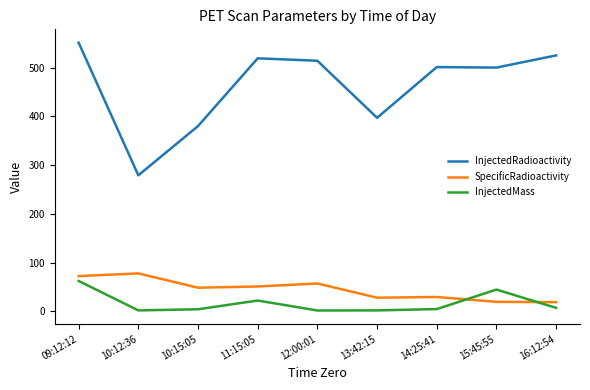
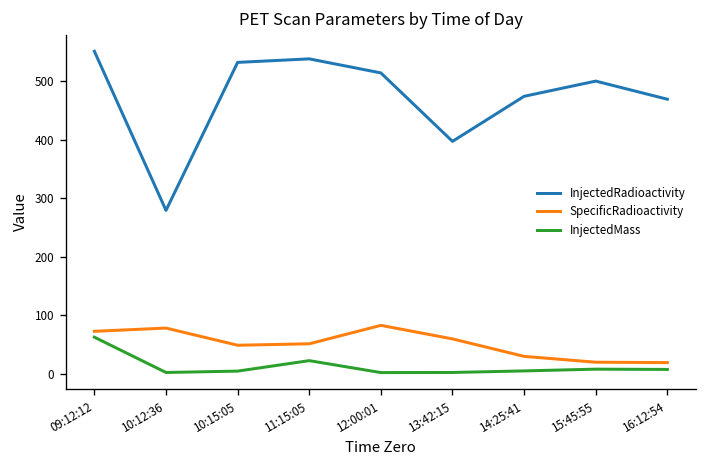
InjectedRadioactivity, 10:15:05: 380 -> 530
InjectedRadioactivity, 11:15:05: 520 -> 540
SpecificRadioactivity, 12:00:01: 60 -> 80
SpecificRadioactivity, 13:42:15: 30 -> 60
InjectedRadioactivity, 14:25:41: 500 -> 470
InjectedMass, 15:45:55: 40 -> 10
InjectedRadioactivity, 16:12:54: 530 -> 470
